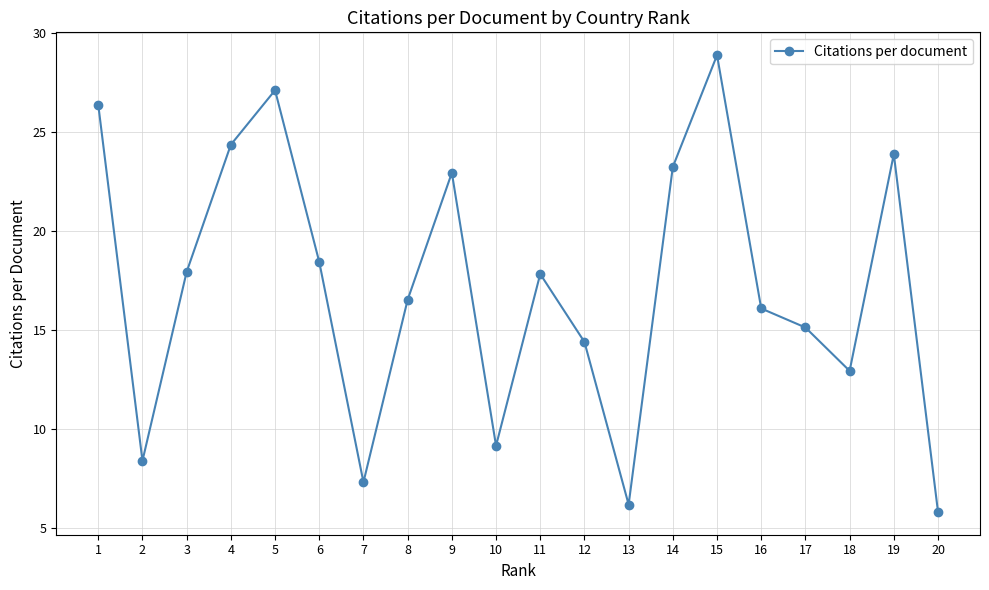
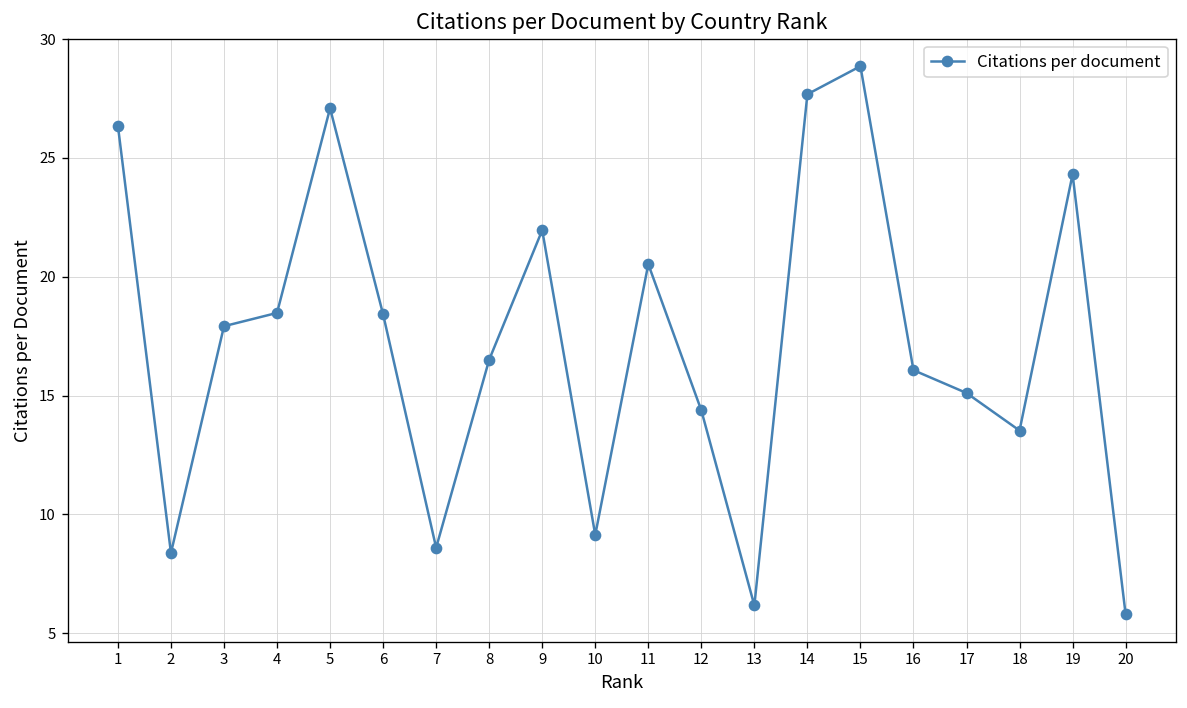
4: 24.3 -> 18.5
7: 7.3 -> 8.6
9: 22.9 -> 22.0
11: 17.8 -> 20.5
14: 23.2 -> 27.7
18: 12.9 -> 13.5
19: 23.9 -> 24.3
